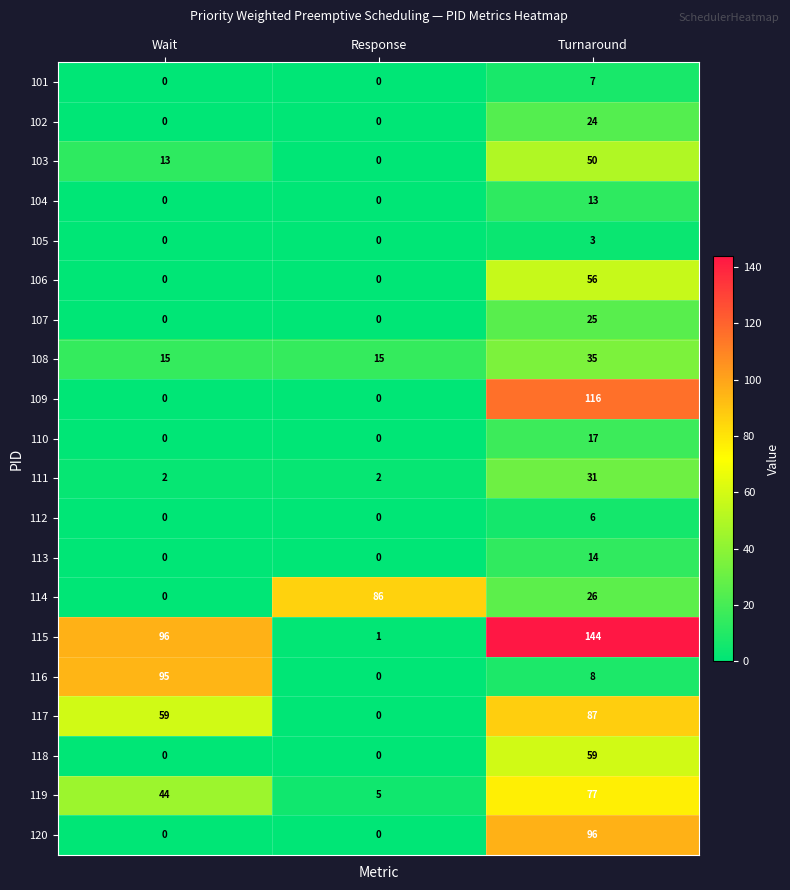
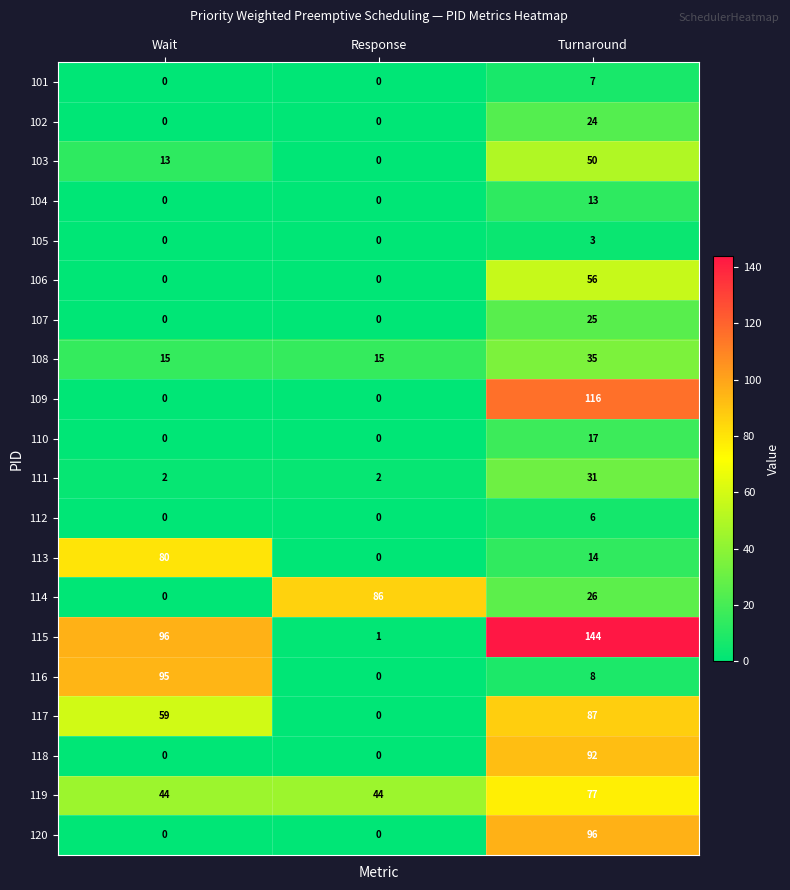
113, Wait: 0 -> 80
118, Turnaround: 59 -> 92
119, Response: 5 -> 44
